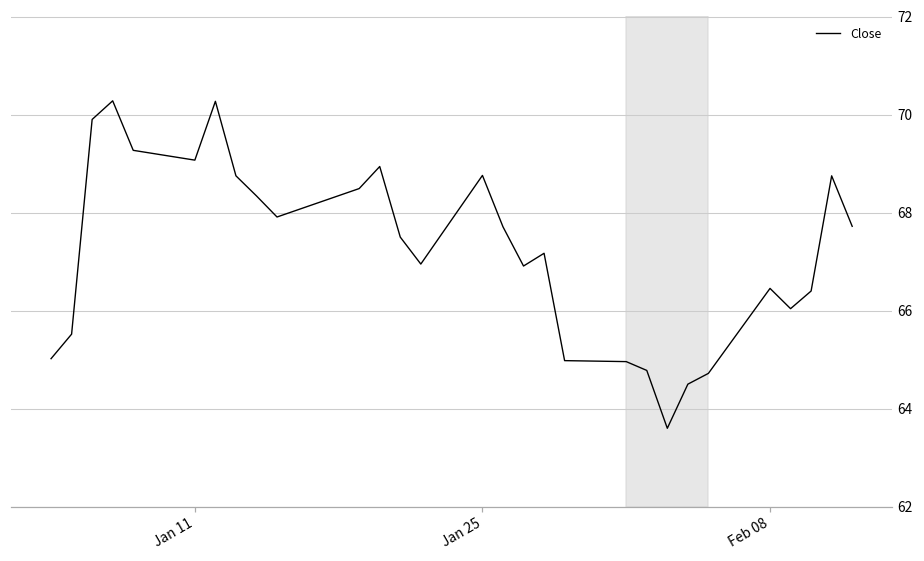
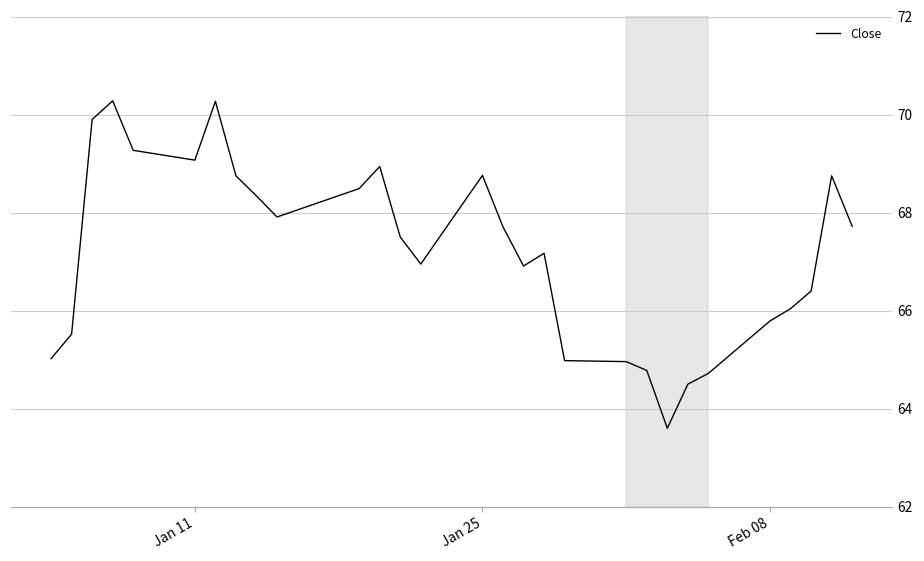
Feb 08: 66.5 -> 65.8
